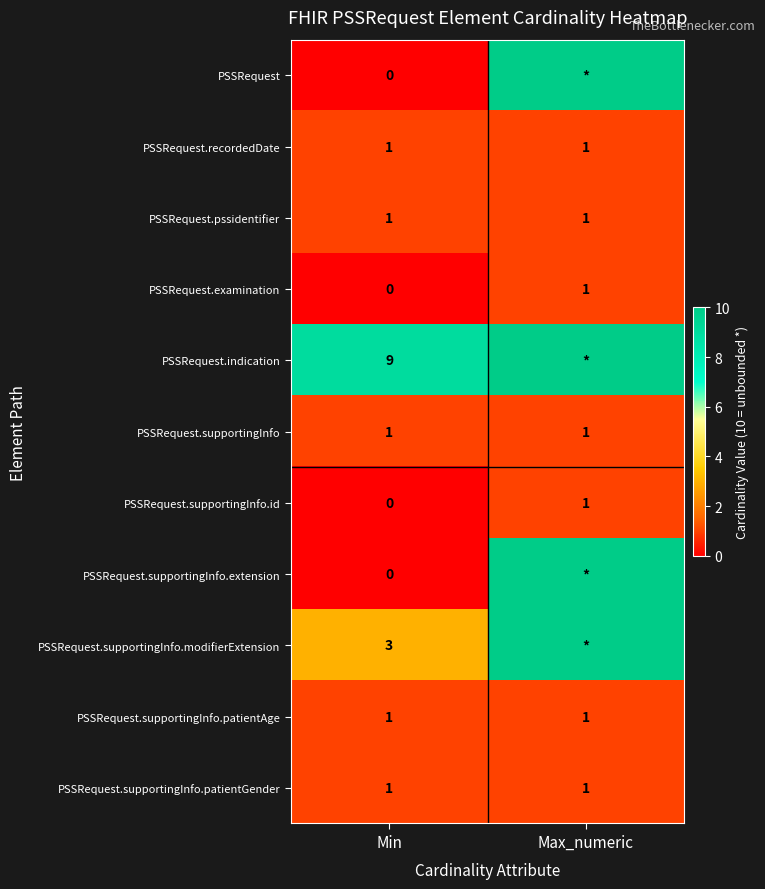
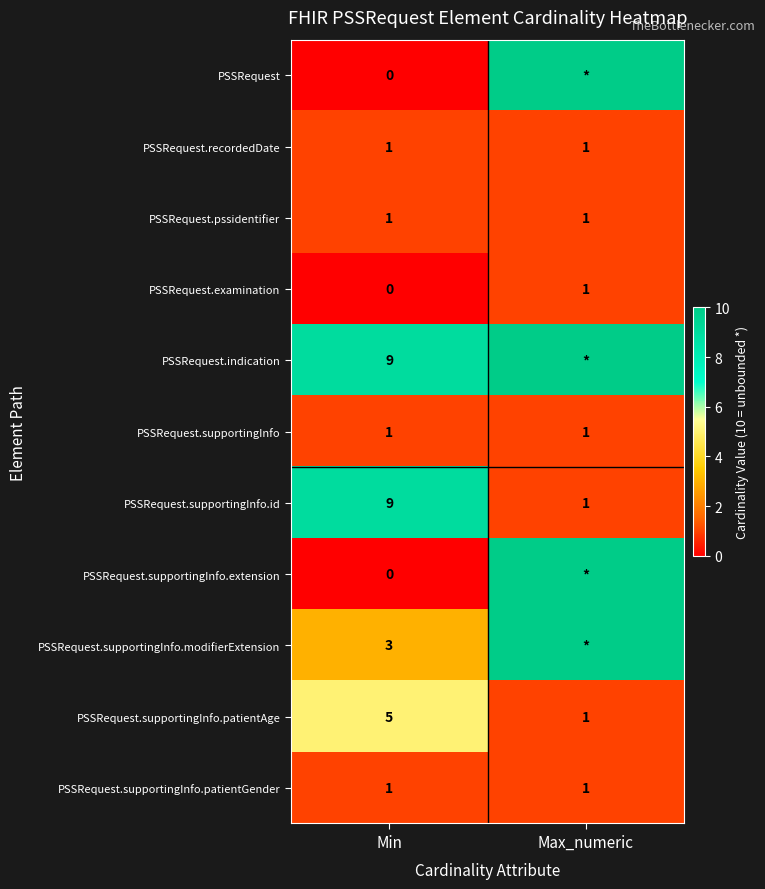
PSSRequest.supportingInfo.id, Min: 0 -> 9
PSSRequest.supportingInfo.patientAge, Min: 1 -> 5
